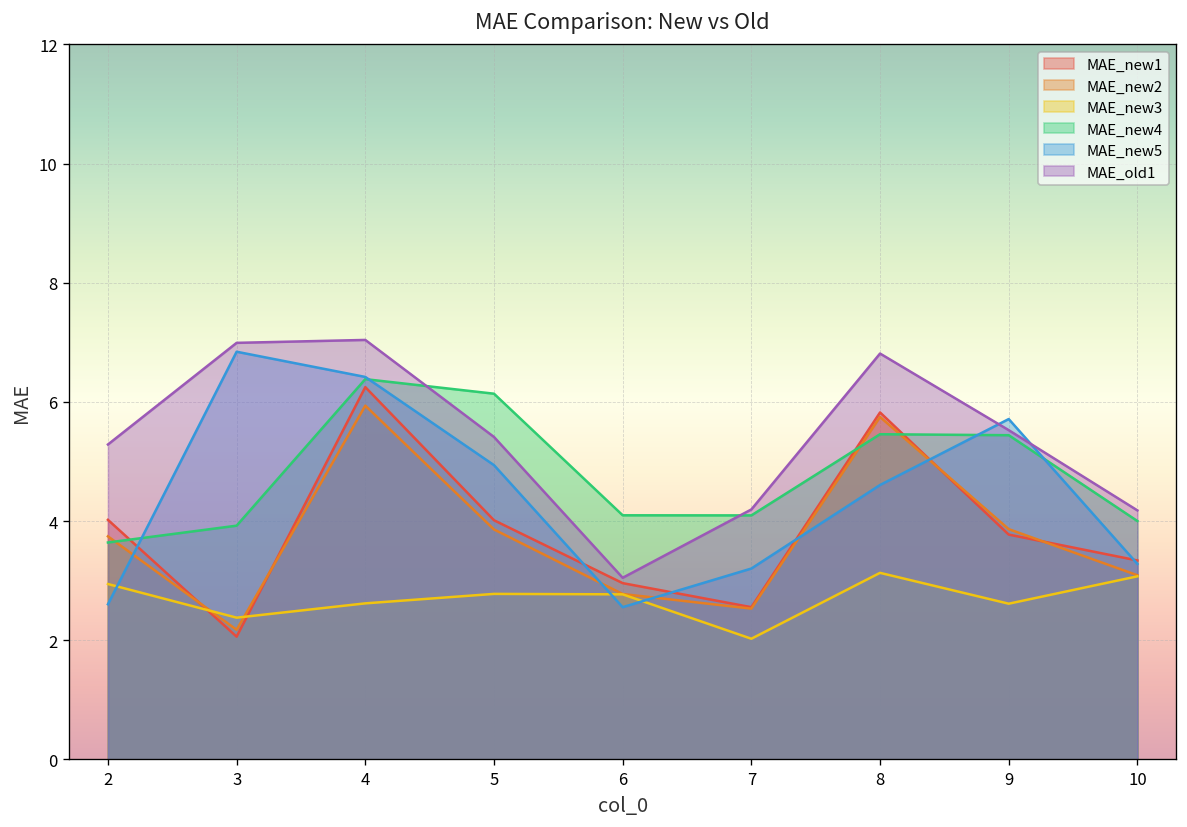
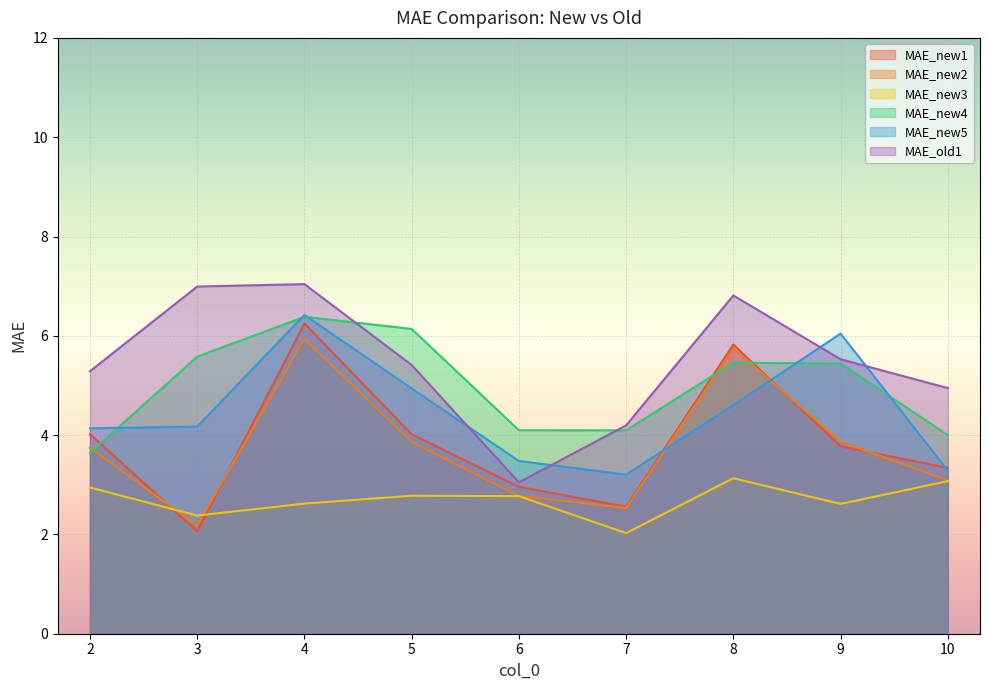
MAE_new5, 2: 2.6 -> 4.1
MAE_new4, 3: 3.9 -> 5.6
MAE_new5, 3: 6.8 -> 4.2
MAE_new5, 6: 2.6 -> 3.5
MAE_new5, 9: 5.7 -> 6.0
MAE_old1, 10: 4.2 -> 4.9
